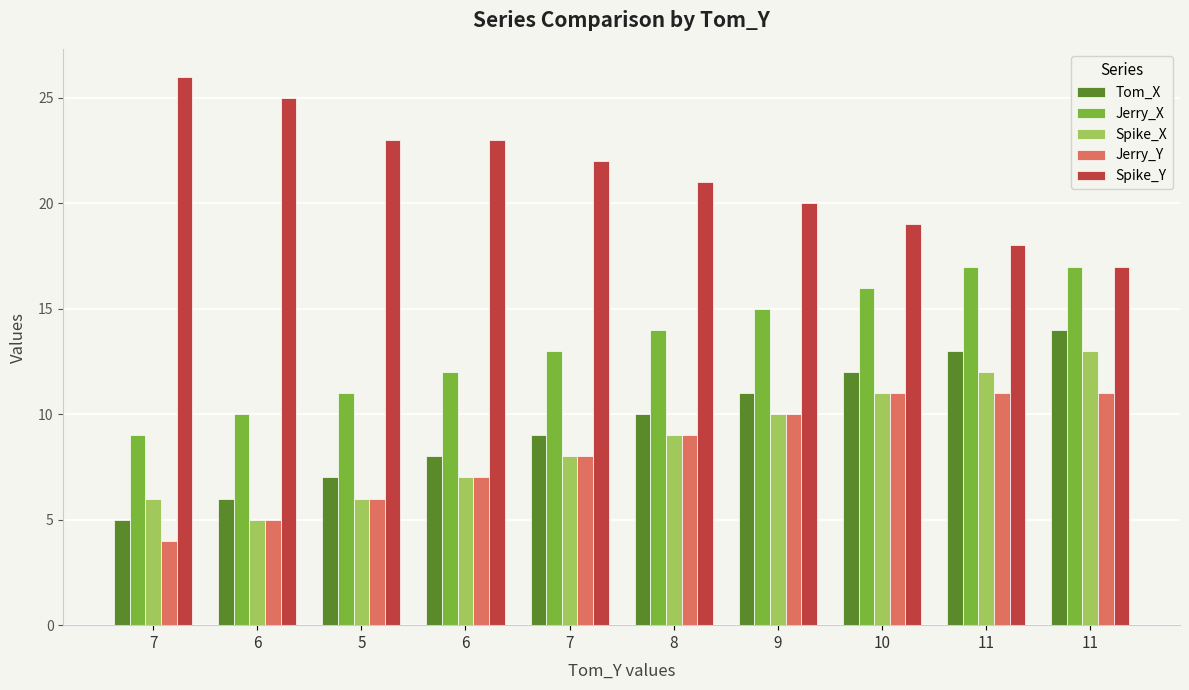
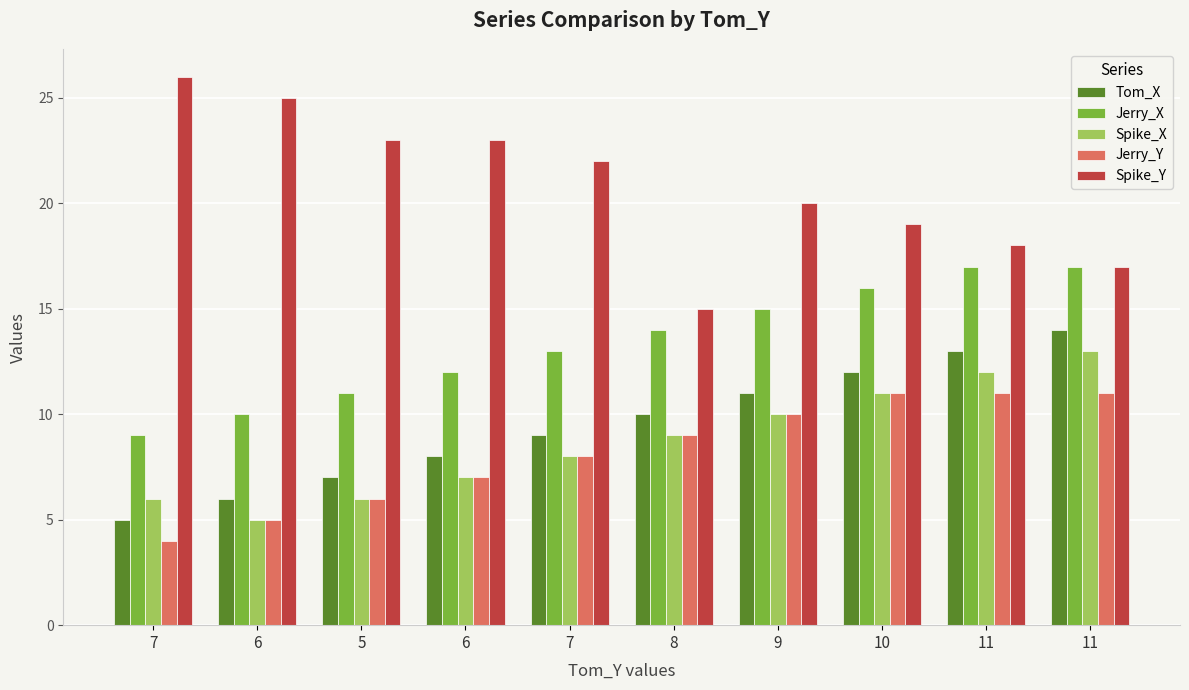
Spike_Y, 8: 21 -> 15
